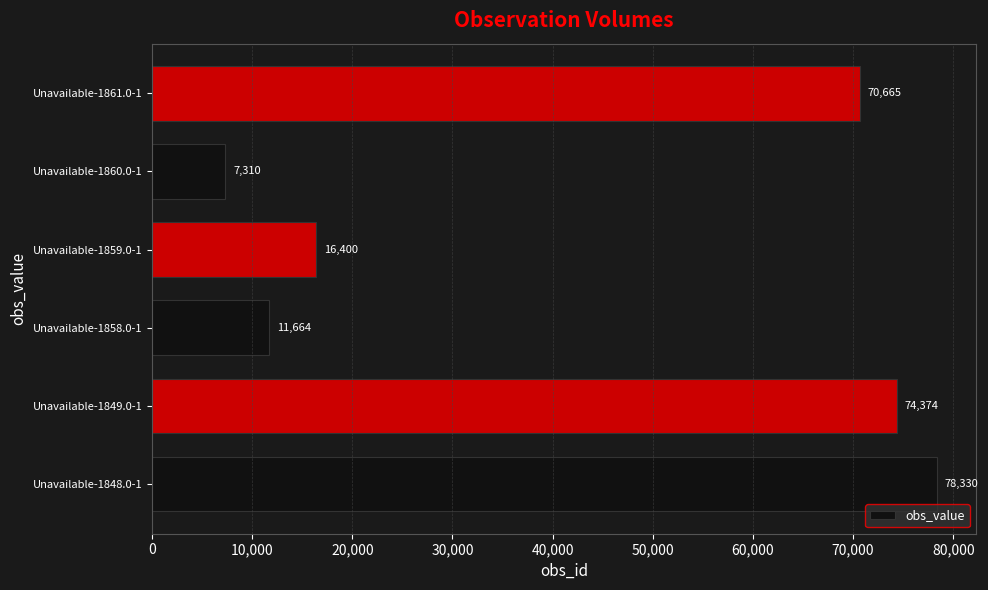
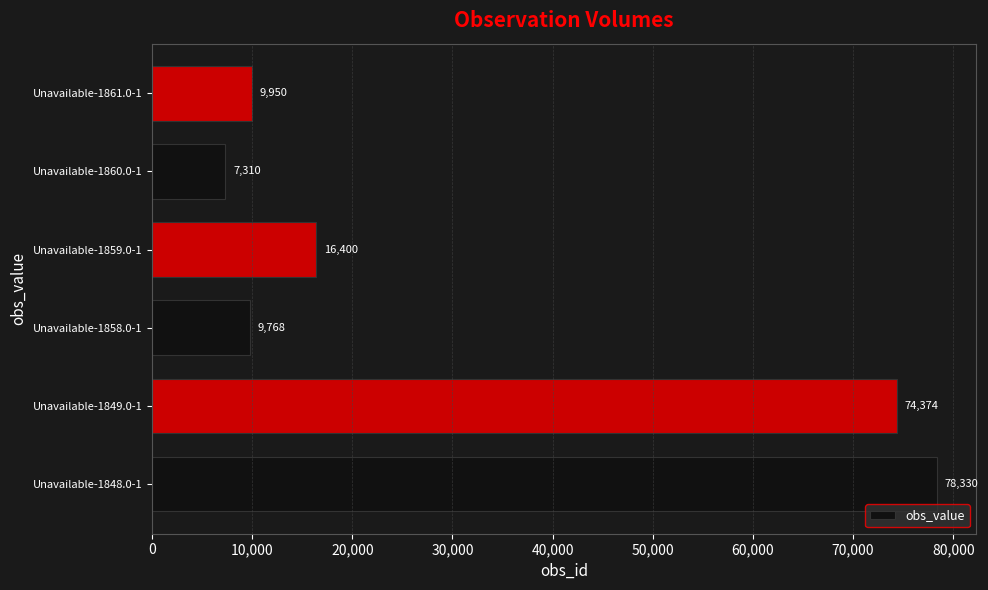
Unavailable-1861.0-1: 70,665 -> 9,950
Unavailable-1858.0-1: 11,664 -> 9,768
